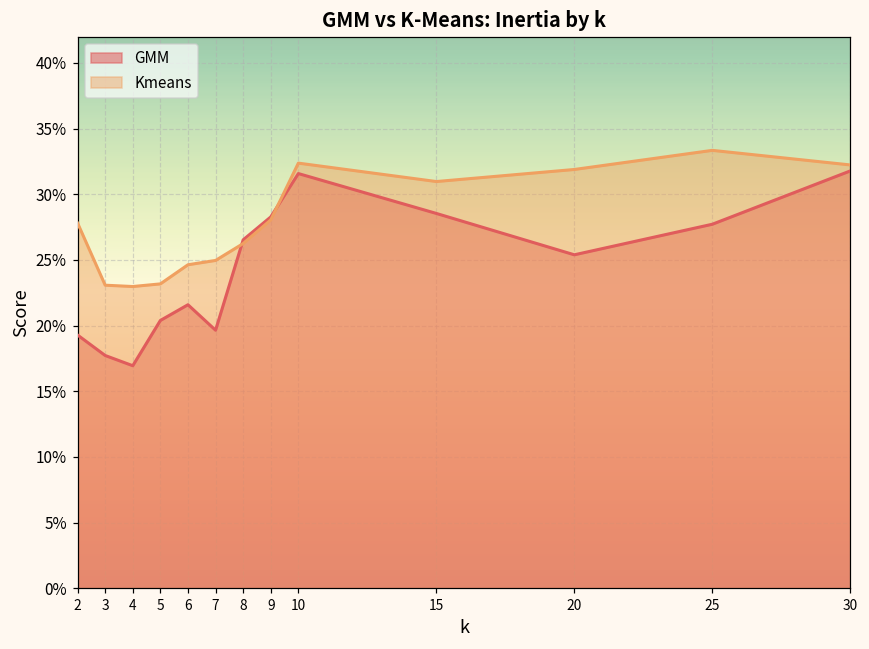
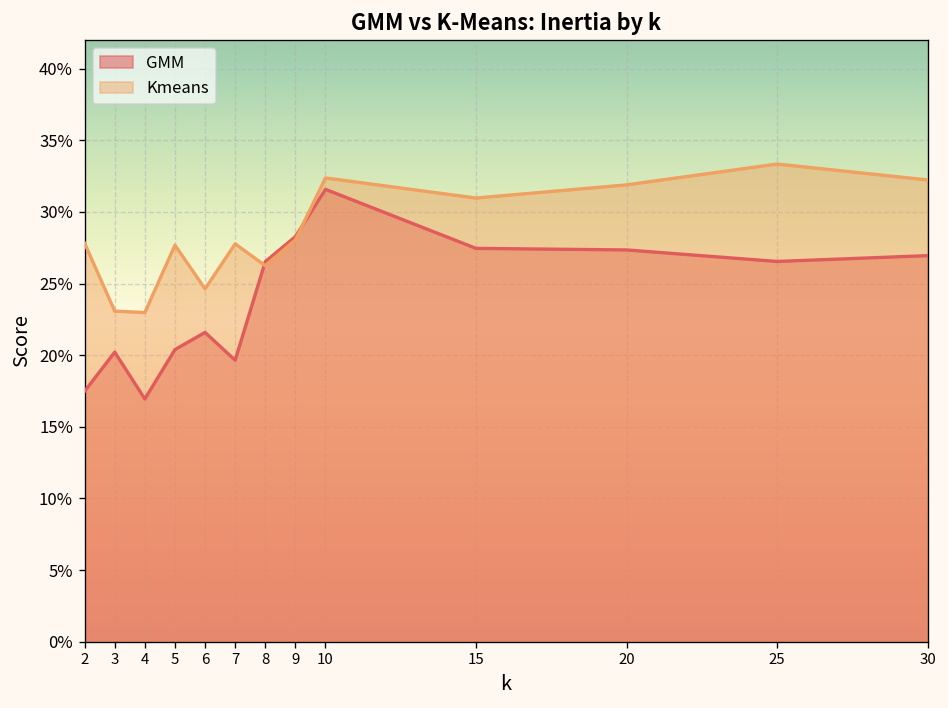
GMM, 2: 19.3% -> 17.5%
GMM, 3: 17.7% -> 20.2%
Kmeans, 5: 23.2% -> 27.7%
Kmeans, 7: 25.0% -> 27.8%
GMM, 15: 28.5% -> 27.5%
GMM, 20: 25.4% -> 27.3%
GMM, 25: 27.7% -> 26.5%
GMM, 30: 31.8% -> 26.9%
